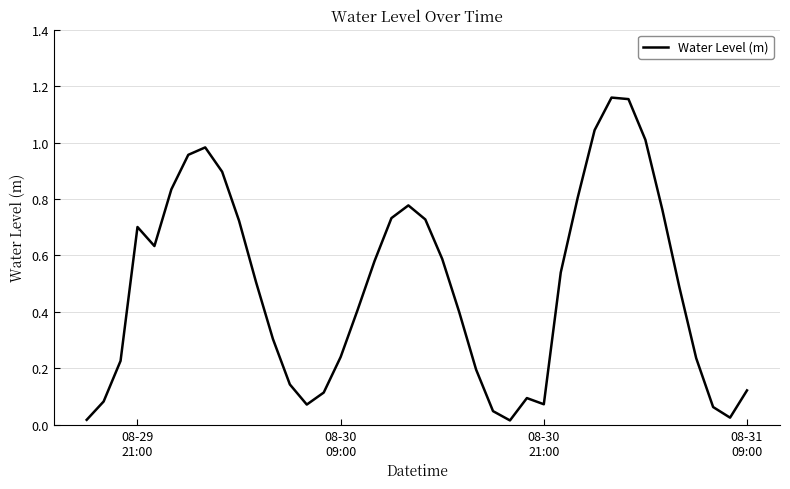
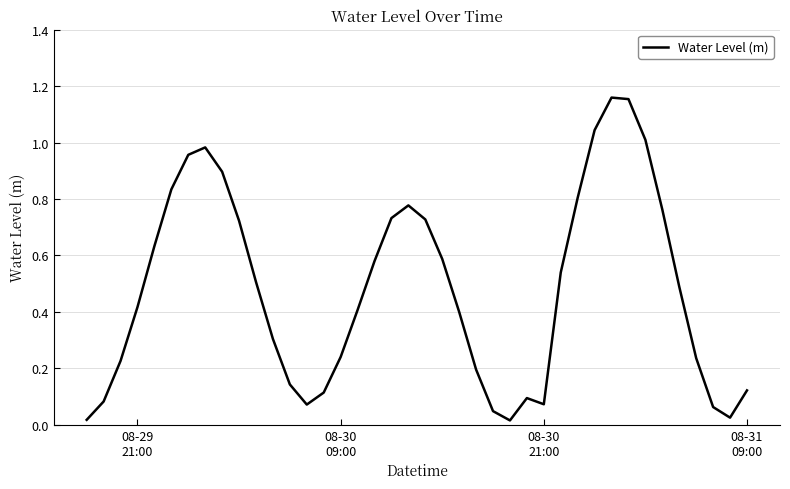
08-29 21:00: 0.70 -> 0.42
